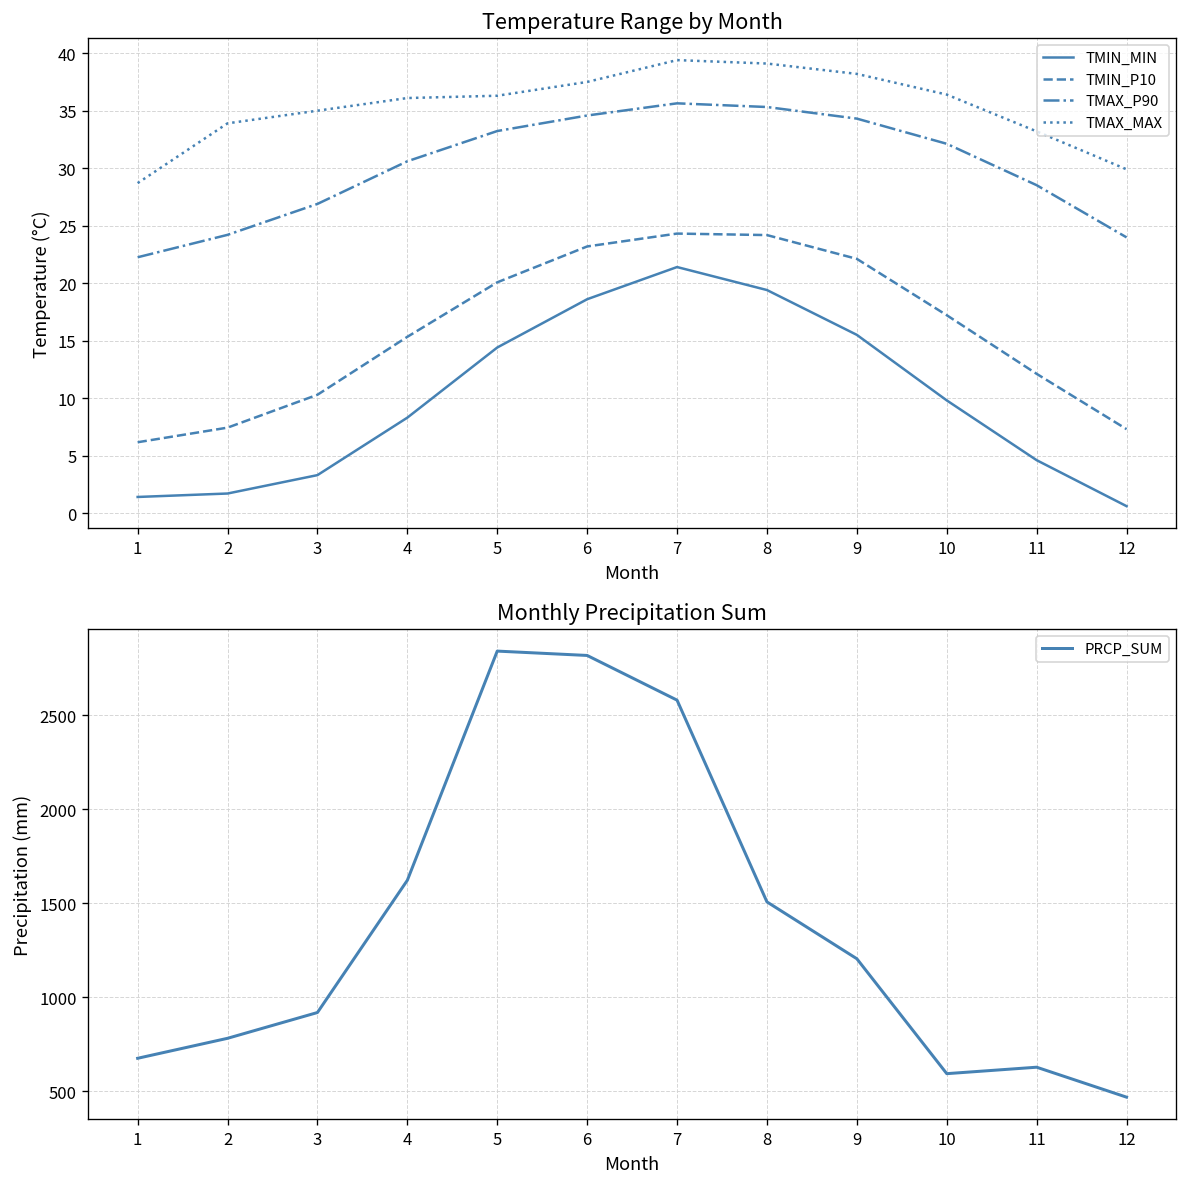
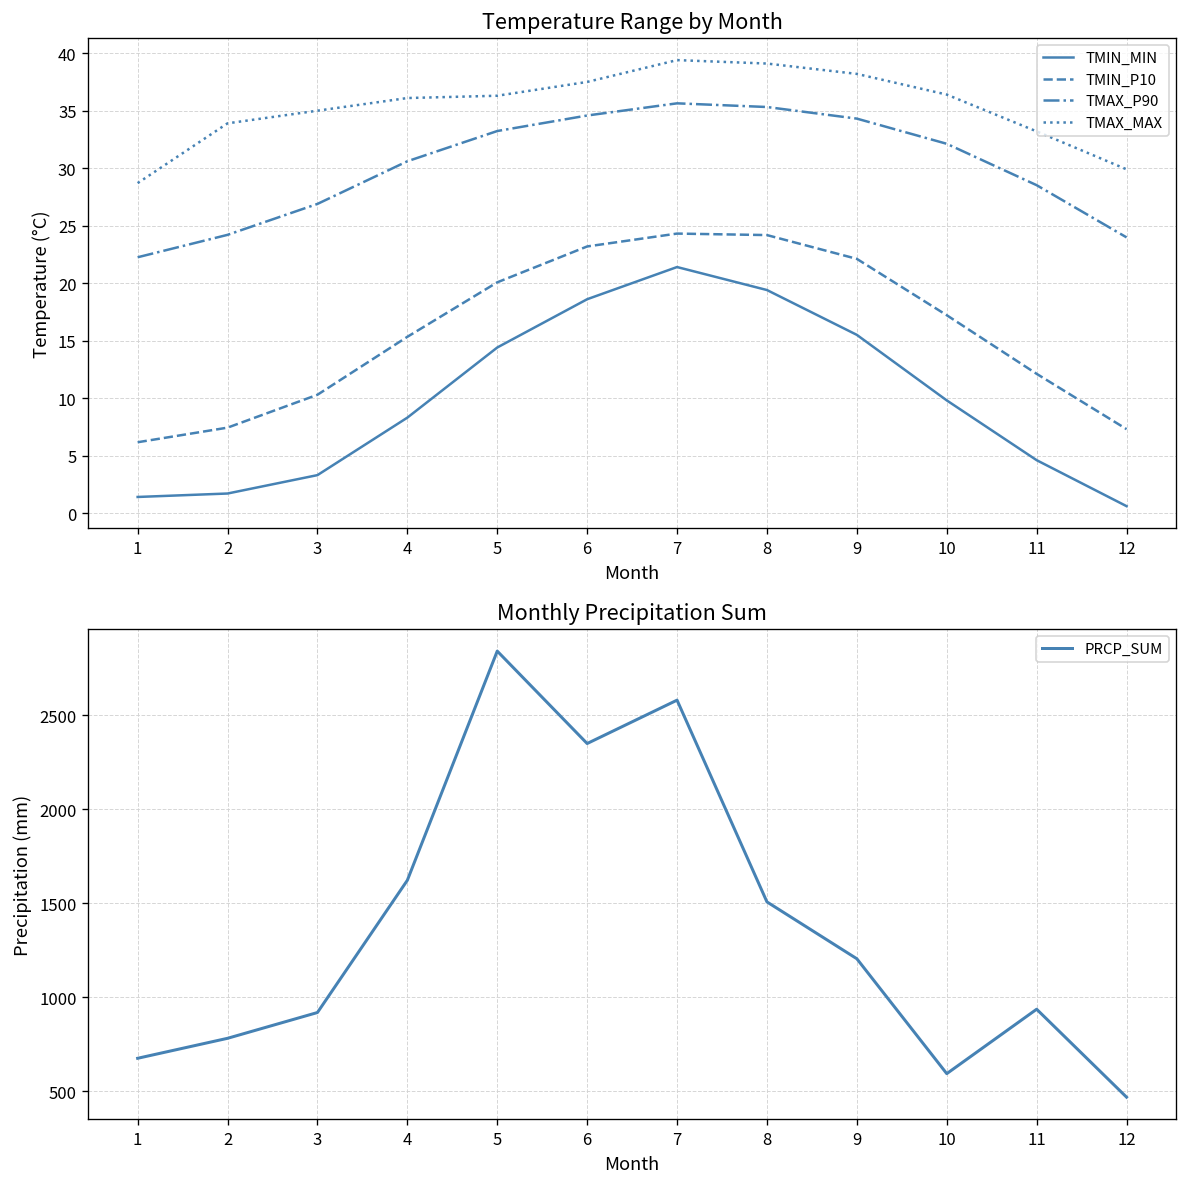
Monthly Precipitation Sum, 6: 2820 -> 2350
Monthly Precipitation Sum, 11: 630 -> 940
